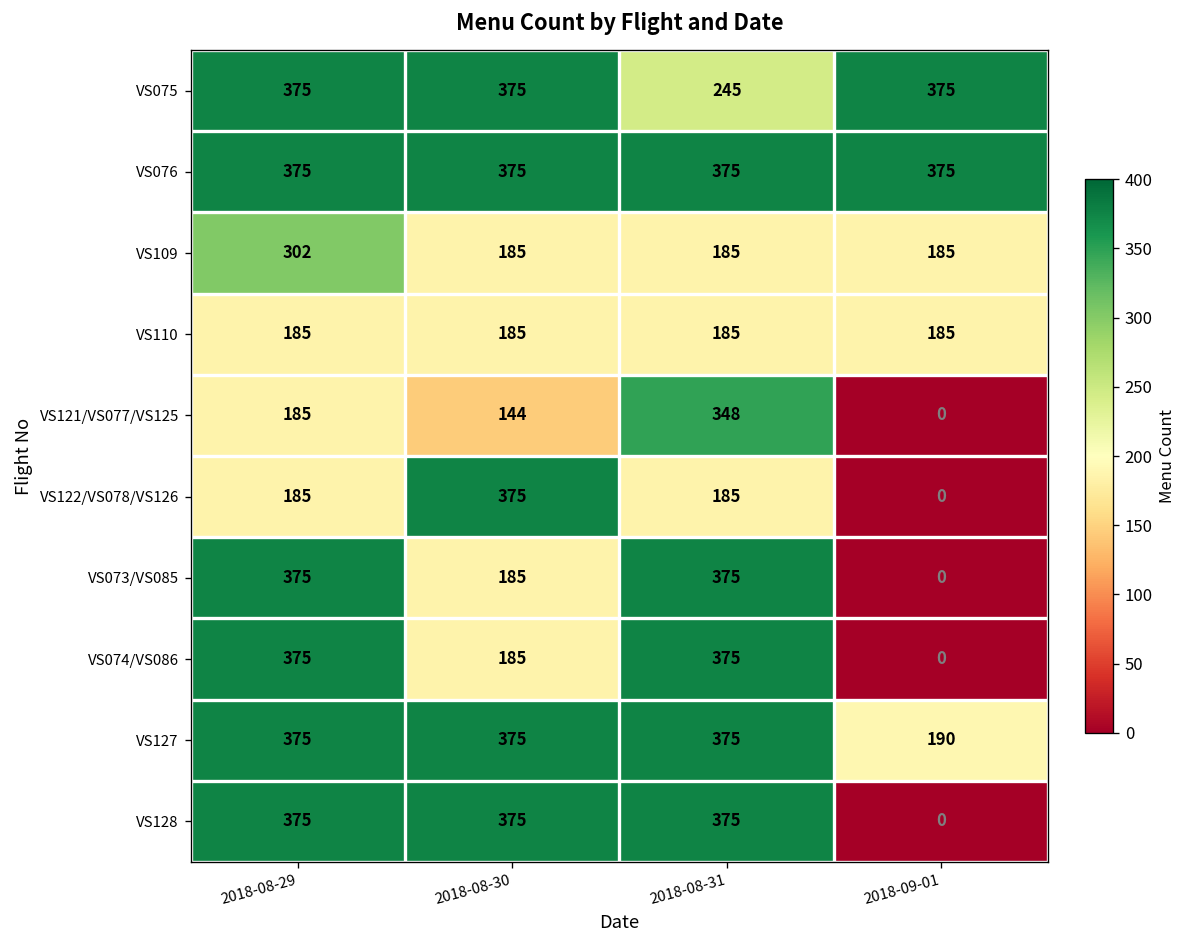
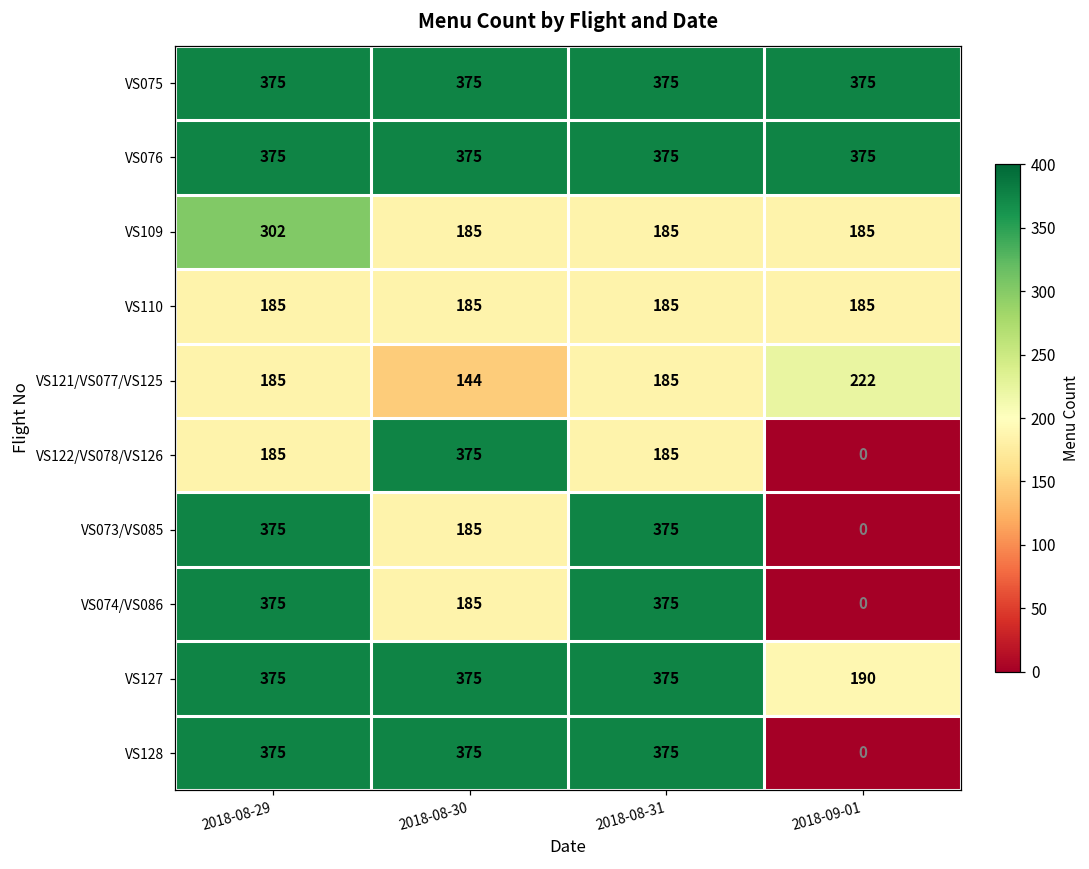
VS075, 2018-08-31: 245 -> 375
VS121/VS077/VS125, 2018-08-31: 348 -> 185
VS121/VS077/VS125, 2018-09-01: 0 -> 222
